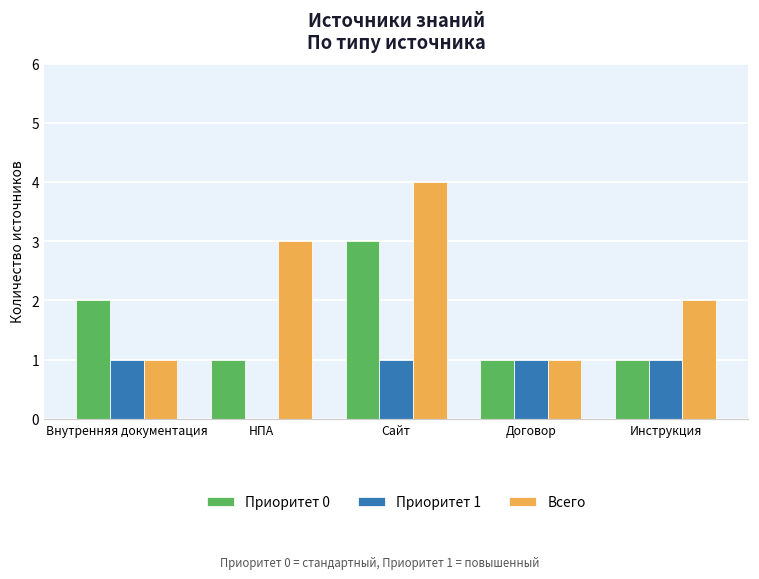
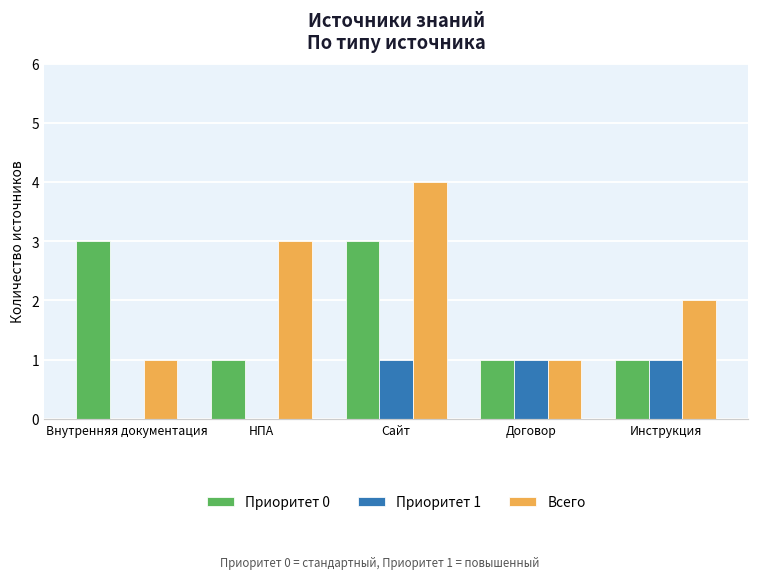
Приоритет 0, Внутренняя документация: 2 -> 3
Приоритет 1, Внутренняя документация: 1 -> 0
